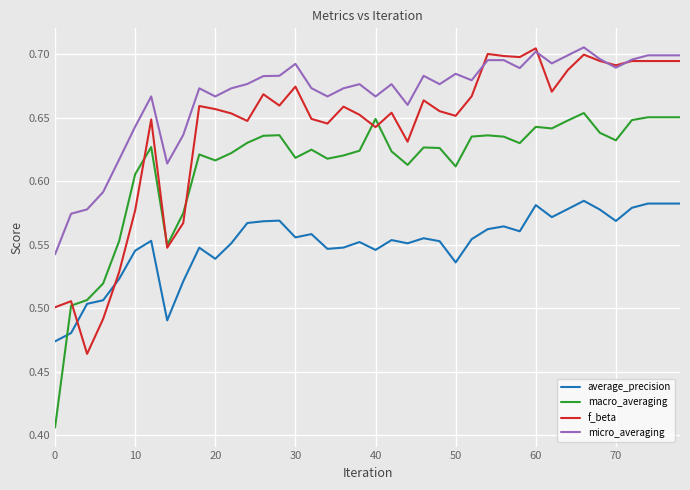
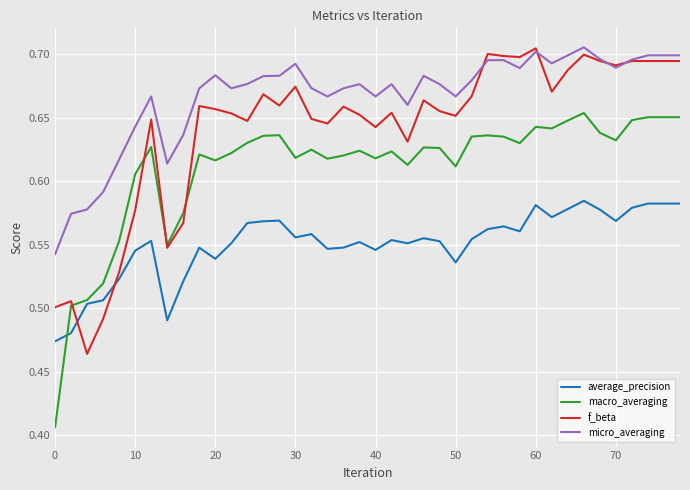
micro_averaging, 20: 0.667 -> 0.683
macro_averaging, 40: 0.649 -> 0.618
micro_averaging, 50: 0.684 -> 0.667
